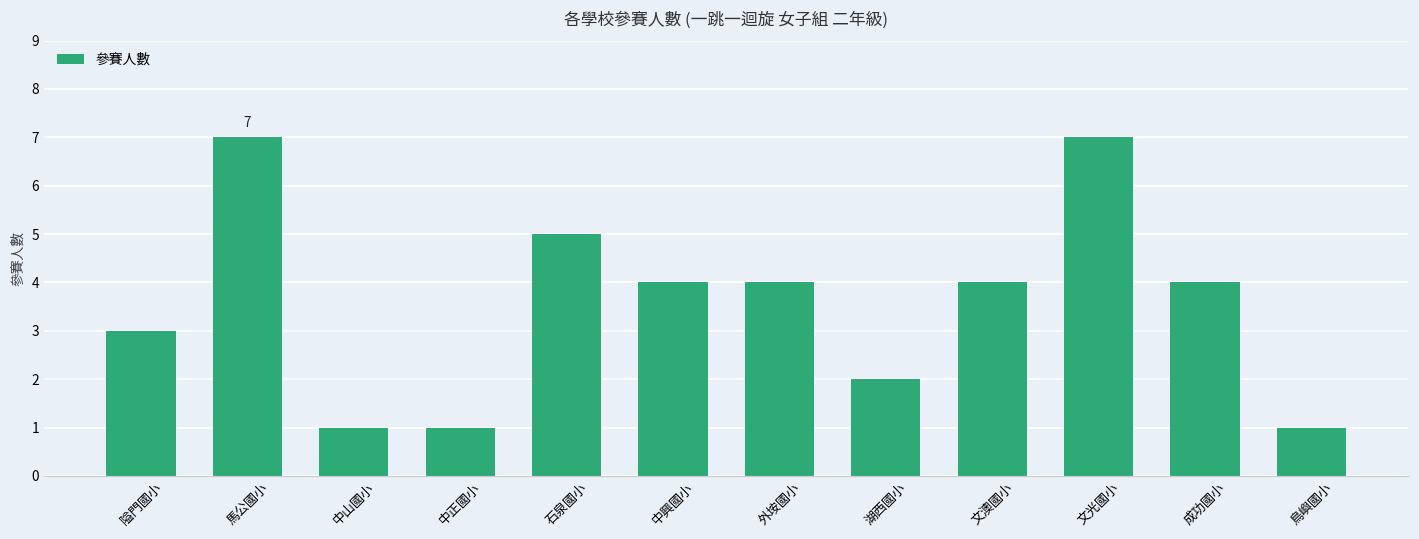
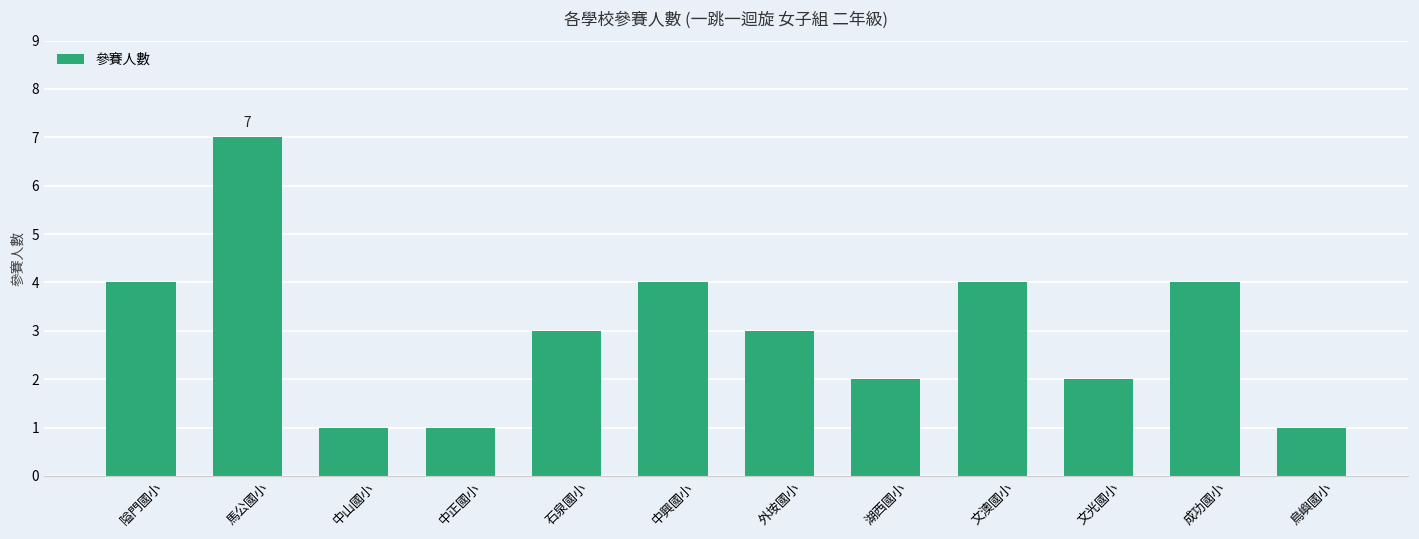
隘門國小: 3 -> 4
石泉國小: 5 -> 3
外垵國小: 4 -> 3
文光國小: 7 -> 2
